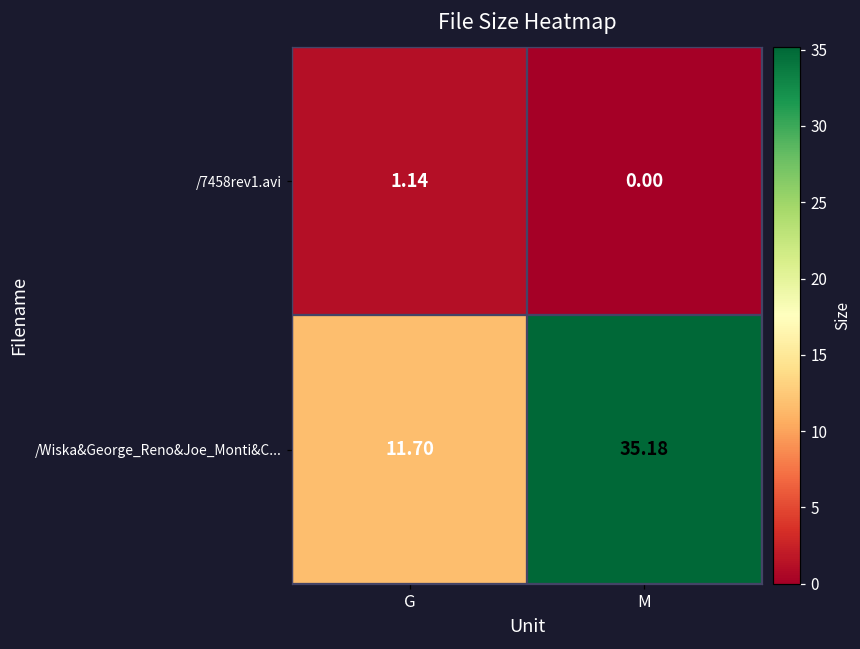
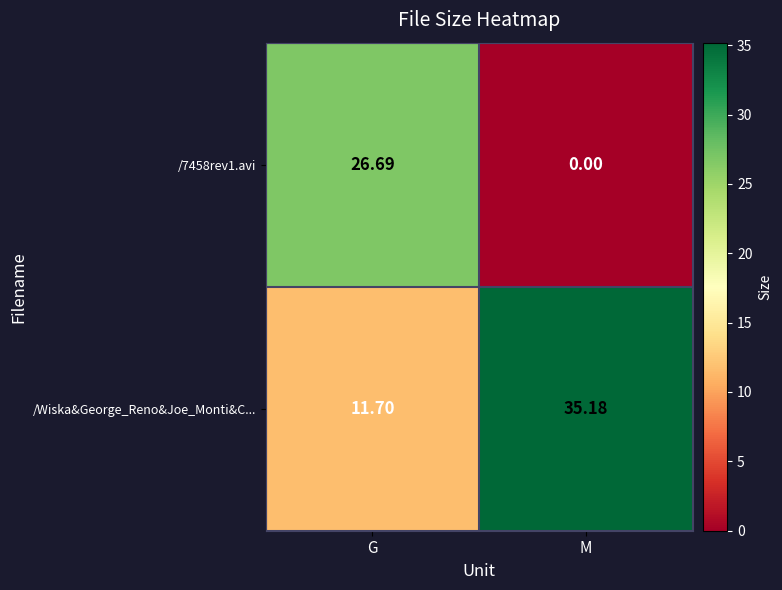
/7458rev1.avi, G: 1.14 -> 26.69
